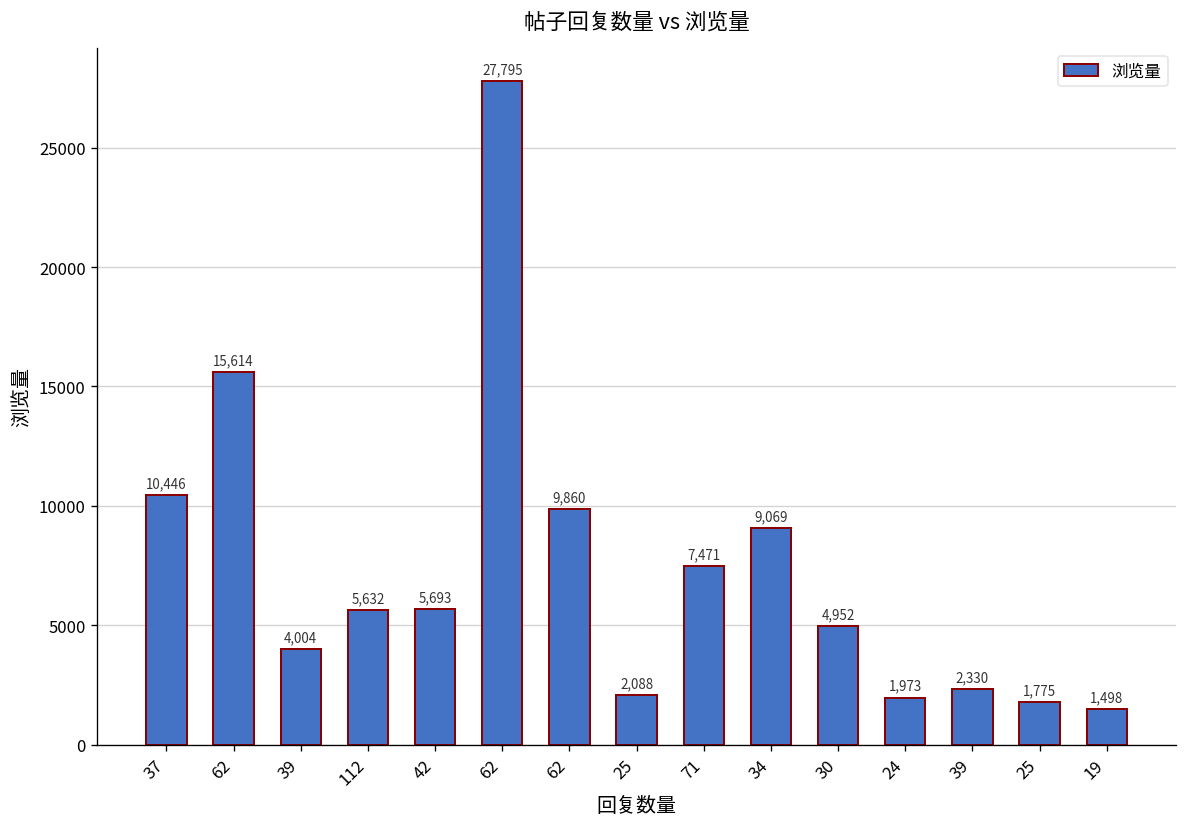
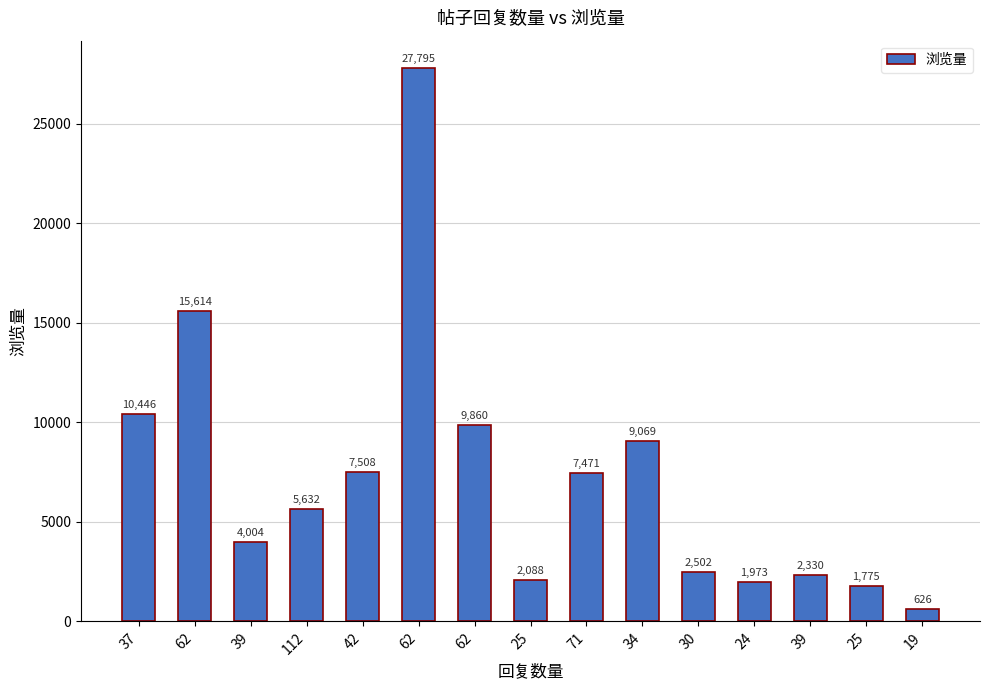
42: 5,693 -> 7,508
30: 4,952 -> 2,502
19: 1,498 -> 626
